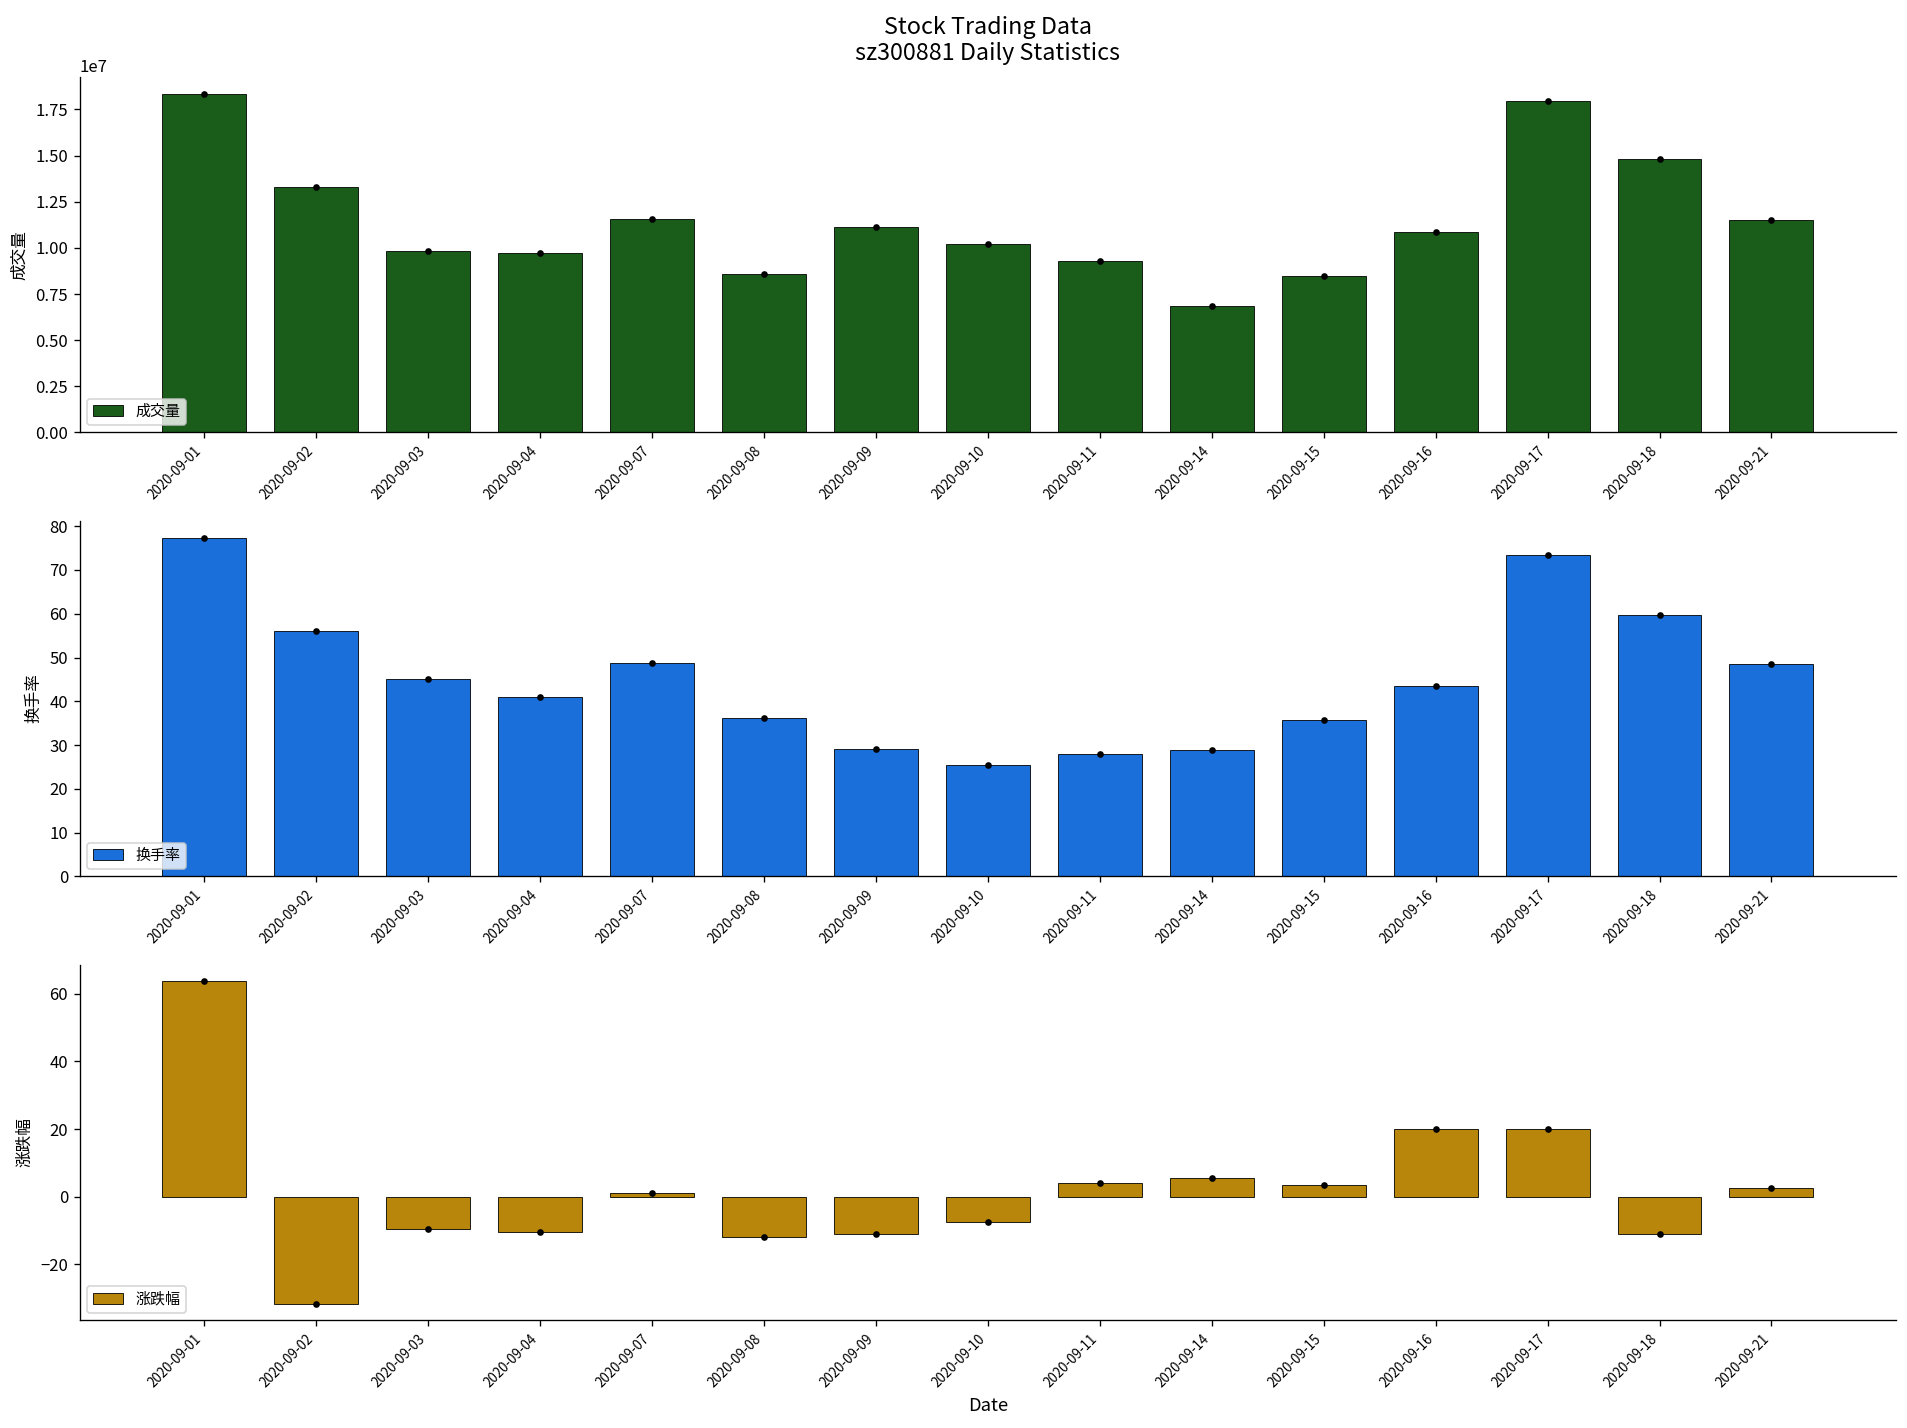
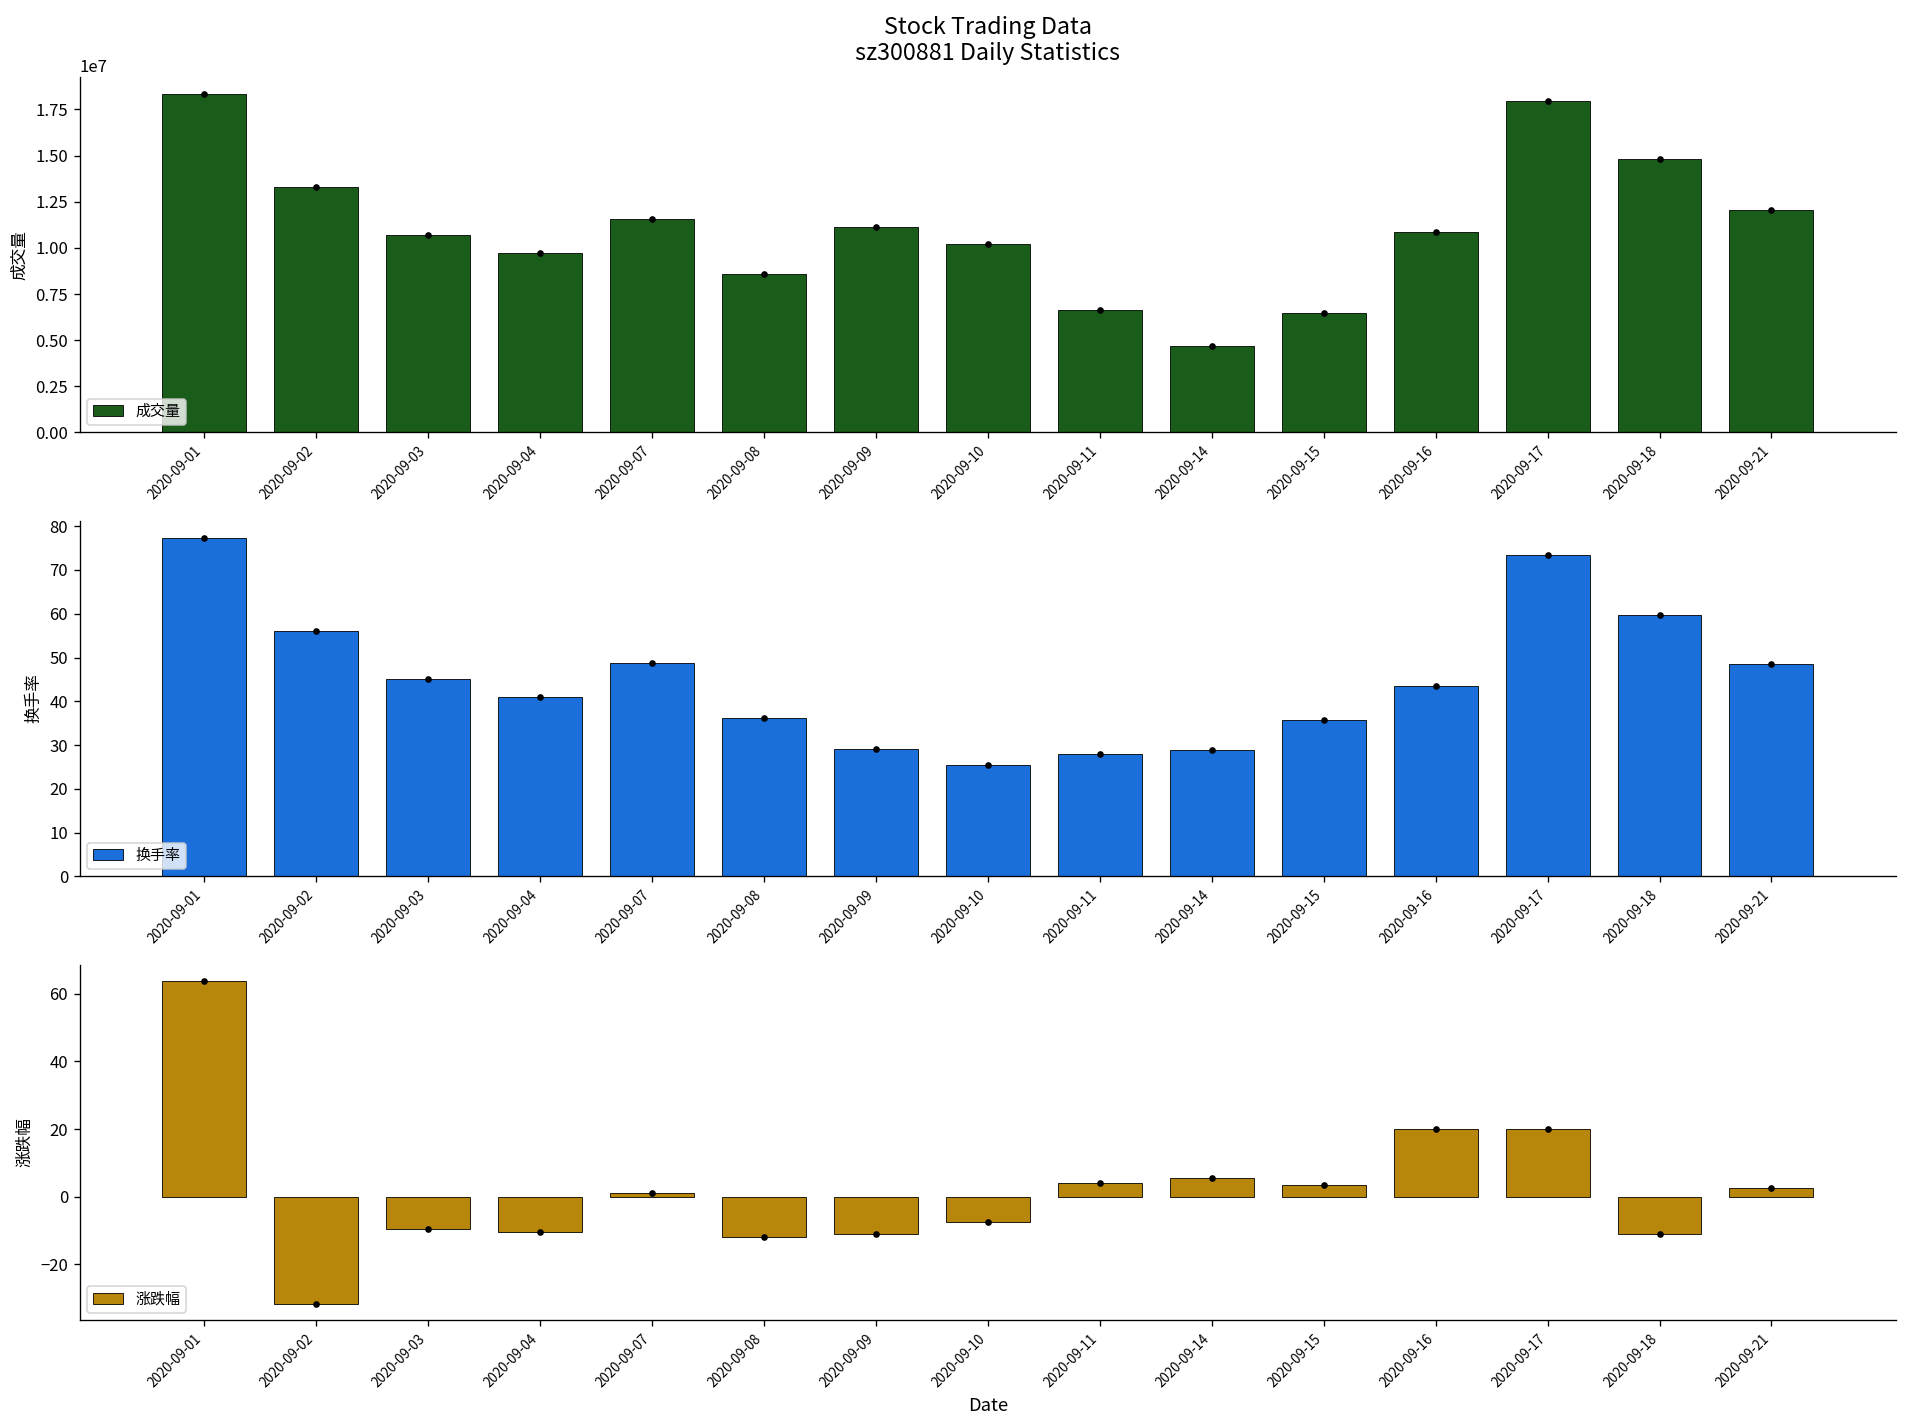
Stock Trading Data sz300881 Daily Statistics, 成交量, 2020-09-03: 9800000 -> 10700000
Stock Trading Data sz300881 Daily Statistics, 成交量, 2020-09-11: 9300000 -> 6600000
Stock Trading Data sz300881 Daily Statistics, 成交量, 2020-09-14: 6900000 -> 4700000
Stock Trading Data sz300881 Daily Statistics, 成交量, 2020-09-15: 8500000 -> 6500000
Stock Trading Data sz300881 Daily Statistics, 成交量, 2020-09-21: 11500000 -> 12100000
